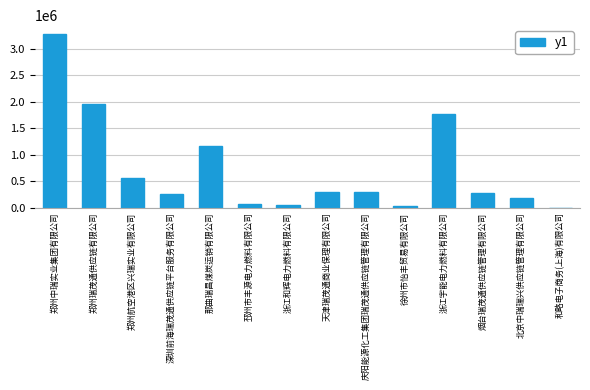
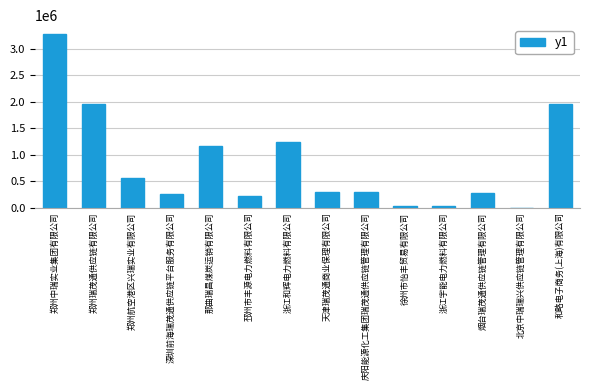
邳州市丰源电力燃料有限公司: 100000 -> 200000
浙江和辉电力燃料有限公司: 100000 -> 1200000
浙江宇能电力燃料有限公司: 1800000 -> 0
北京中瑞瑞兴供应链管理有限公司: 200000 -> 0
和略电子商务(上海)有限公司: 0 -> 2000000
